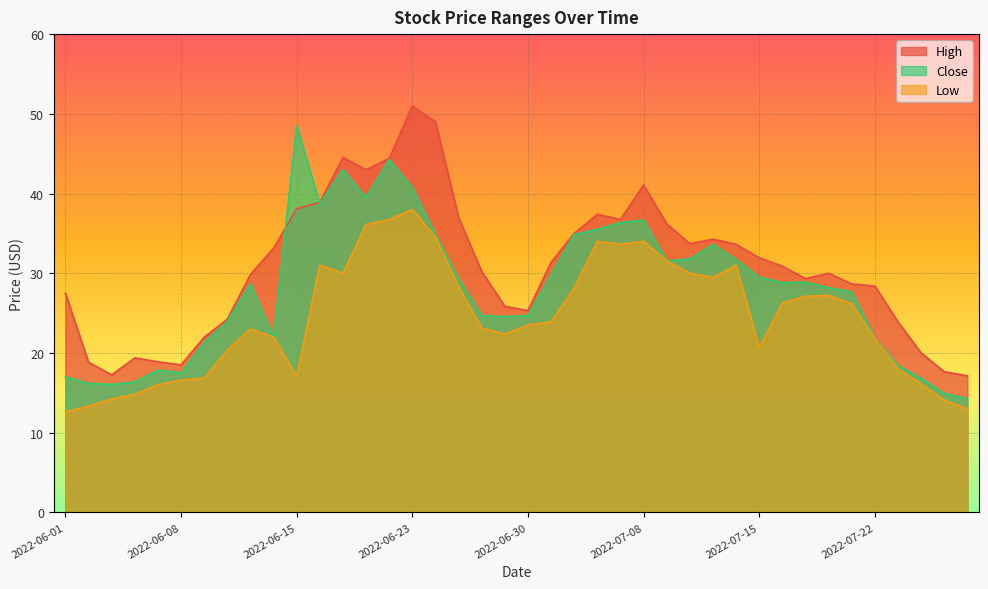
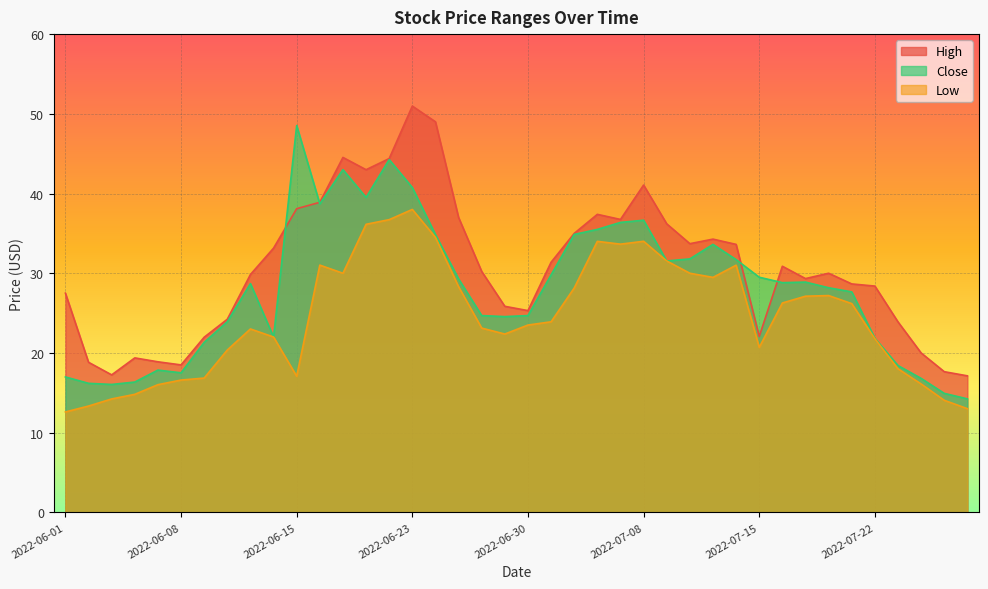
High, 2022-07-15: 32 -> 22
